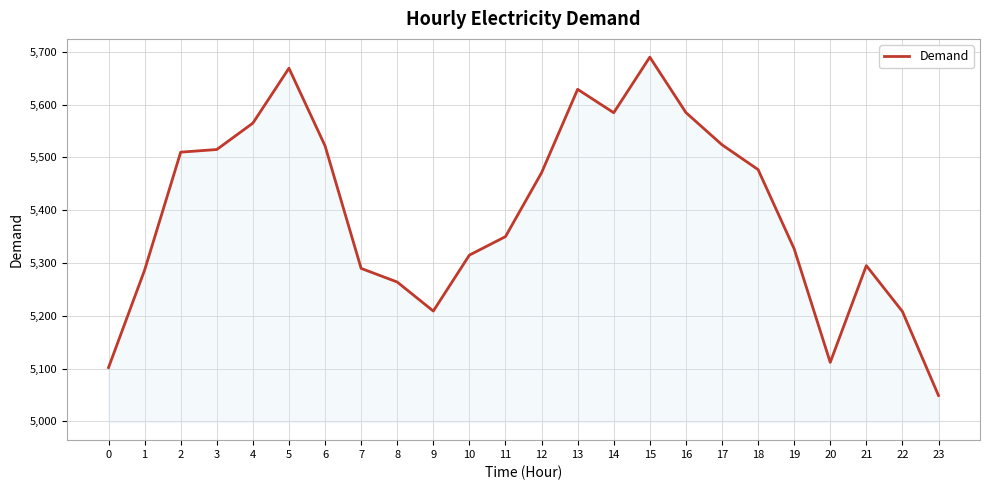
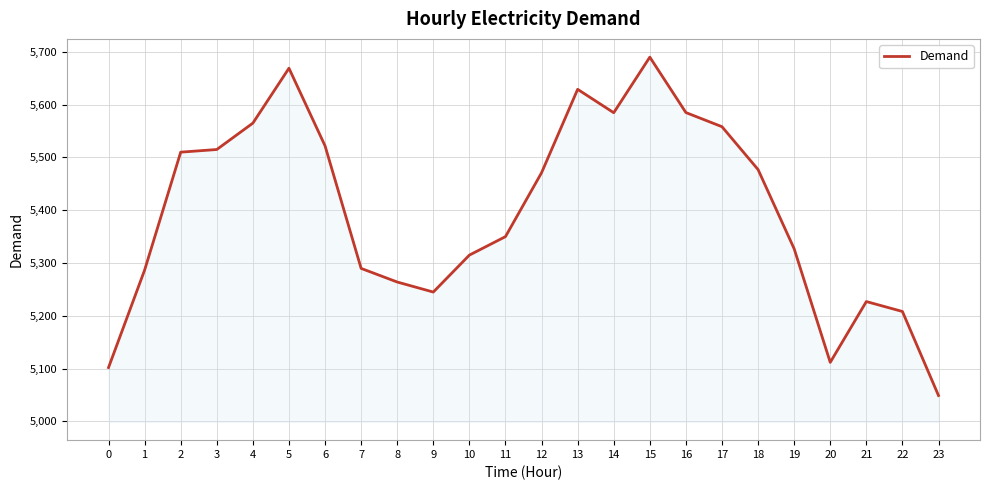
9: 5,210 -> 5,250
17: 5,520 -> 5,560
21: 5,300 -> 5,230
